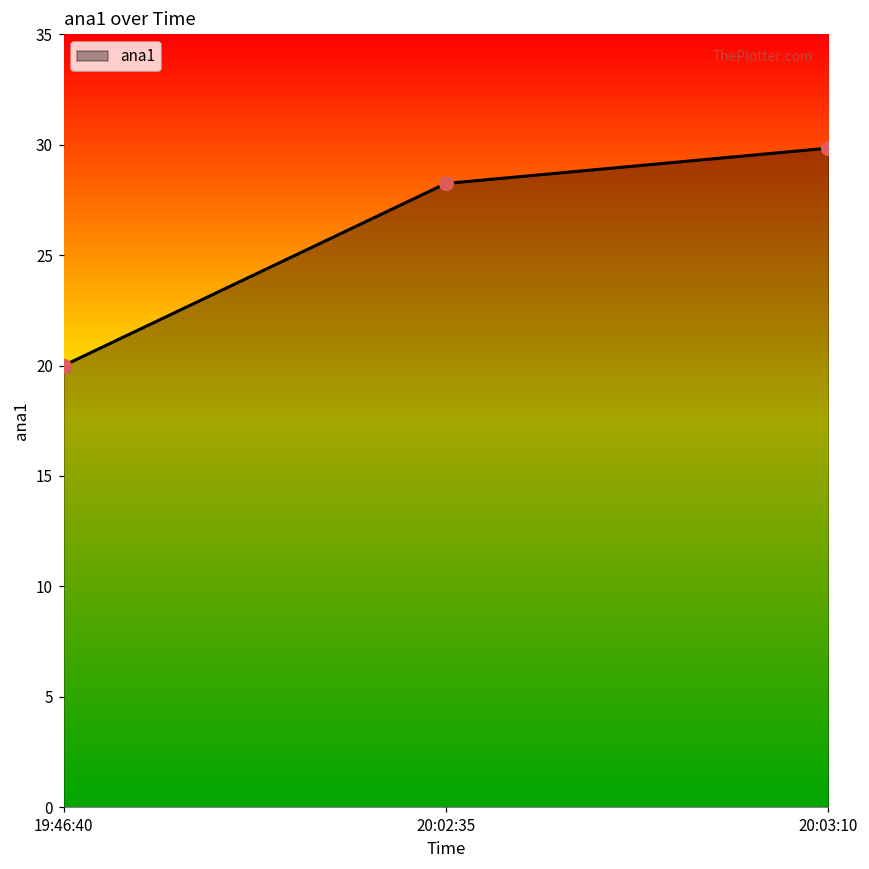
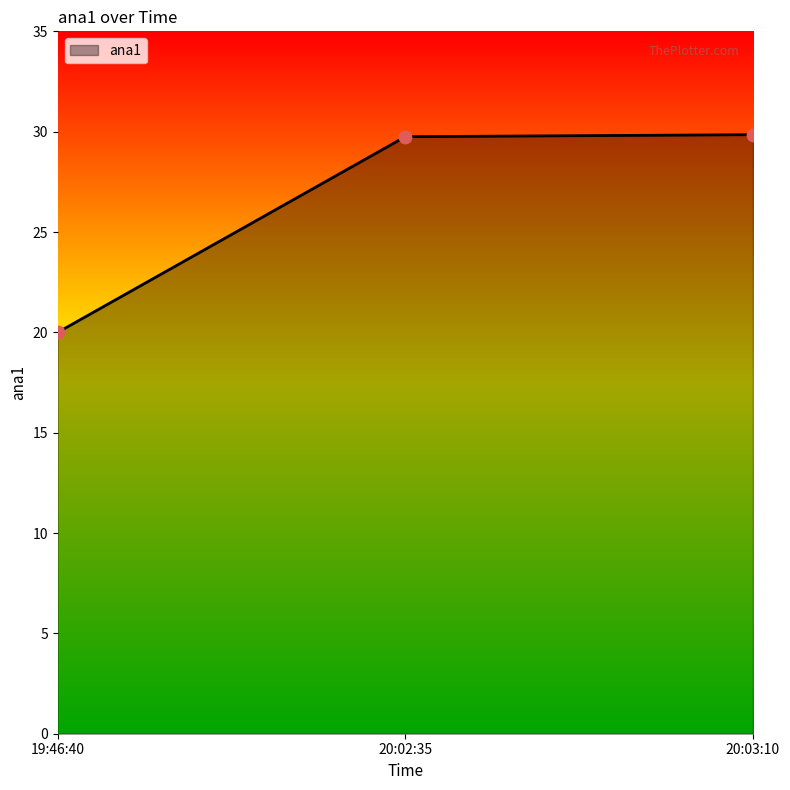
20:02:35: 28.3 -> 29.8
